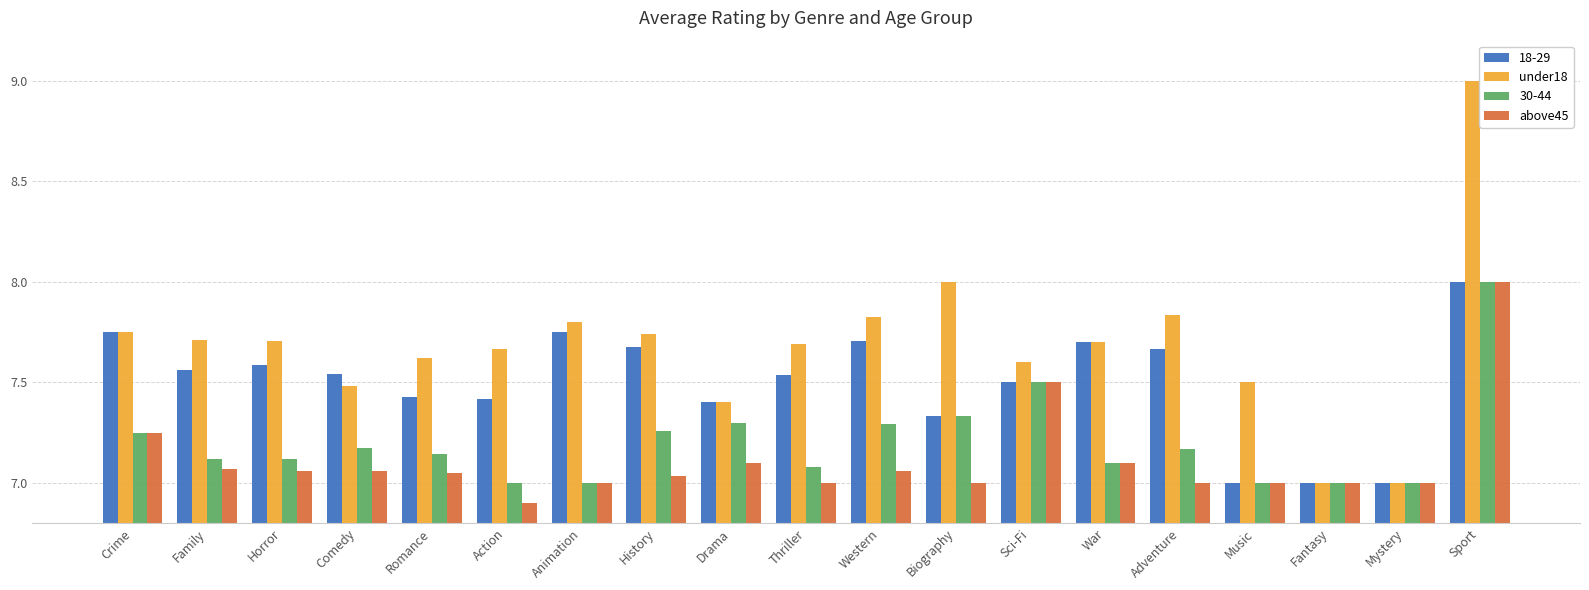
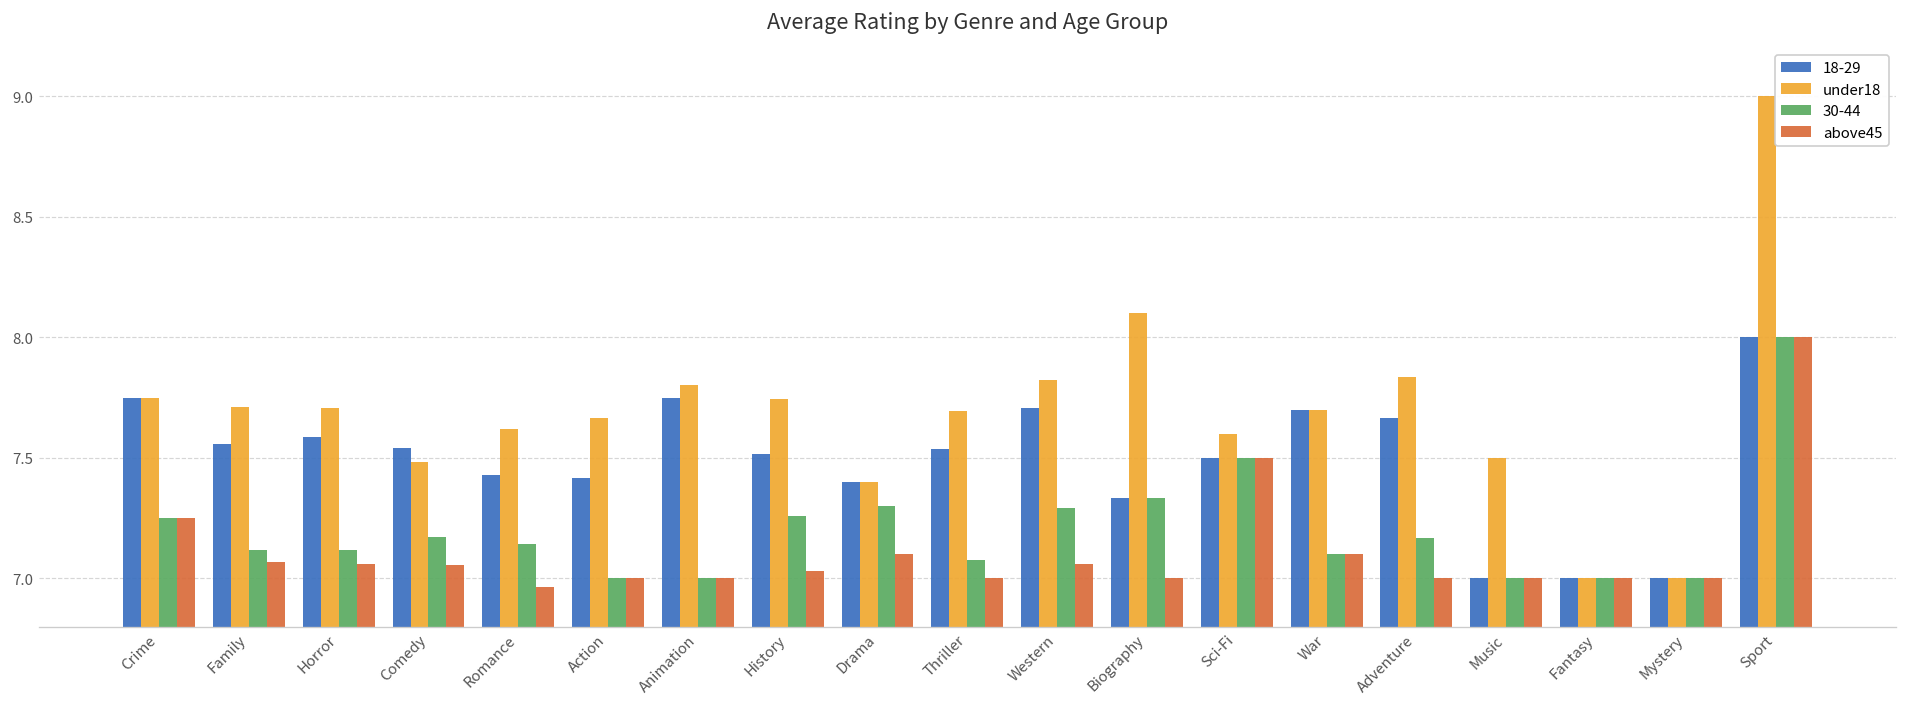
above45, Romance: 7.05 -> 6.96
above45, Action: 6.9 -> 7.0
18-29, History: 7.68 -> 7.52
under18, Biography: 8.0 -> 8.1
